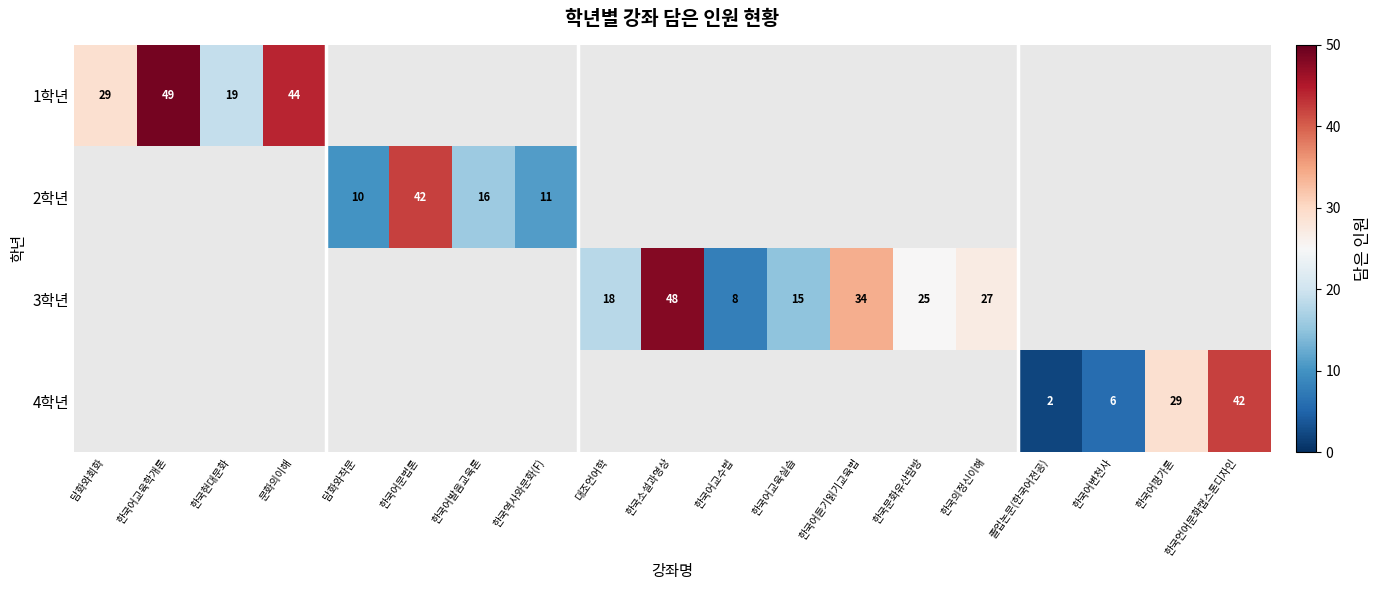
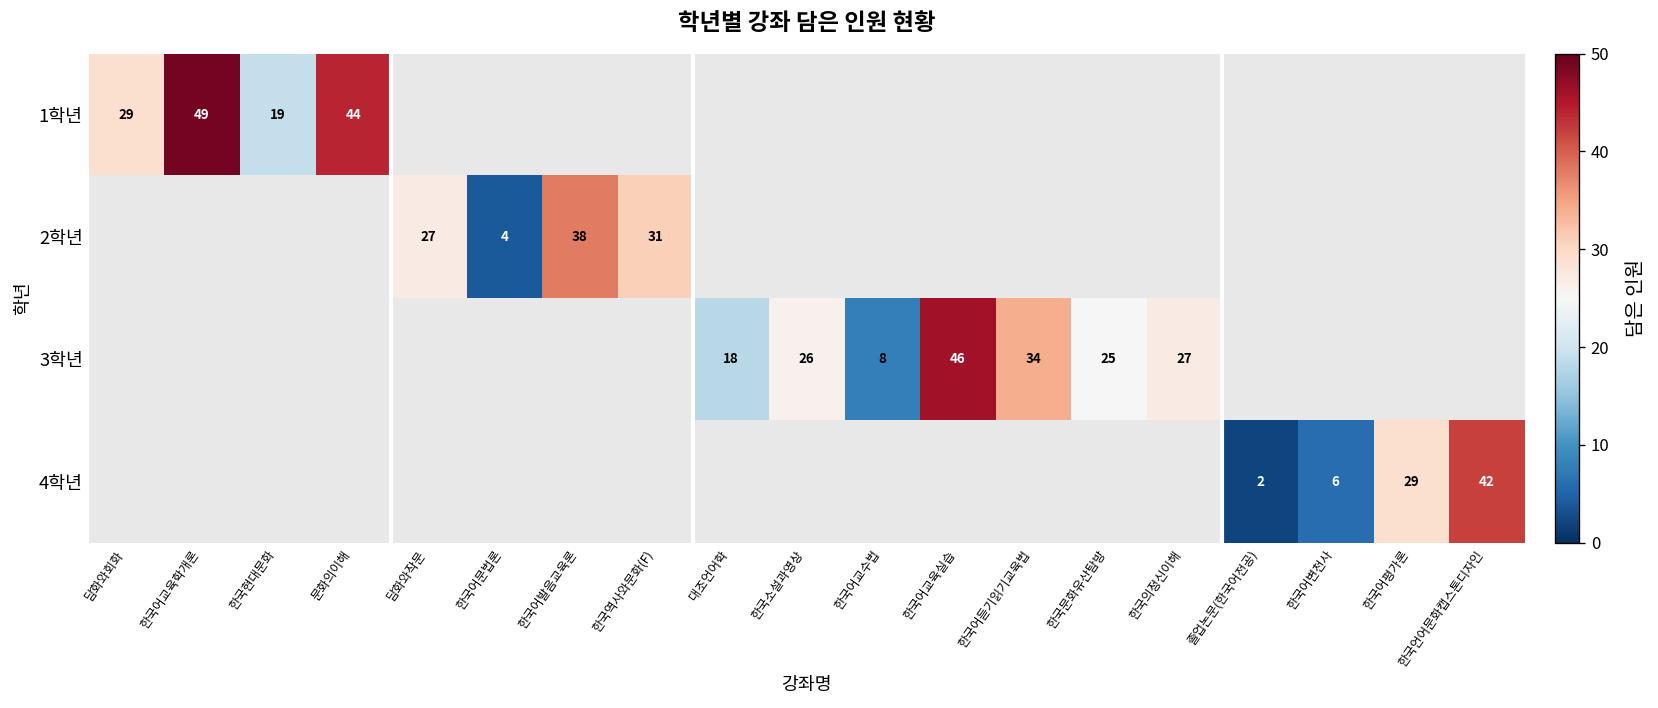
2학년, 담화와작문: 10 -> 27
2학년, 한국어문법론: 42 -> 4
2학년, 한국어발음교육론: 16 -> 38
2학년, 한국역사와문화(F): 11 -> 31
3학년, 한국소설과영상: 48 -> 26
3학년, 한국어교육실습: 15 -> 46
